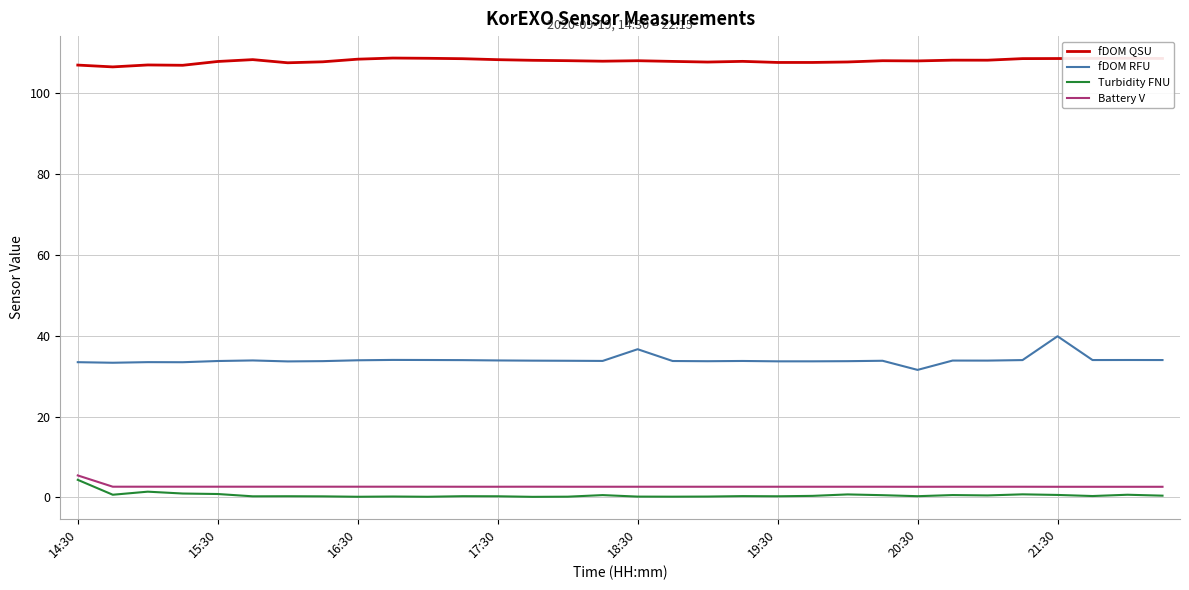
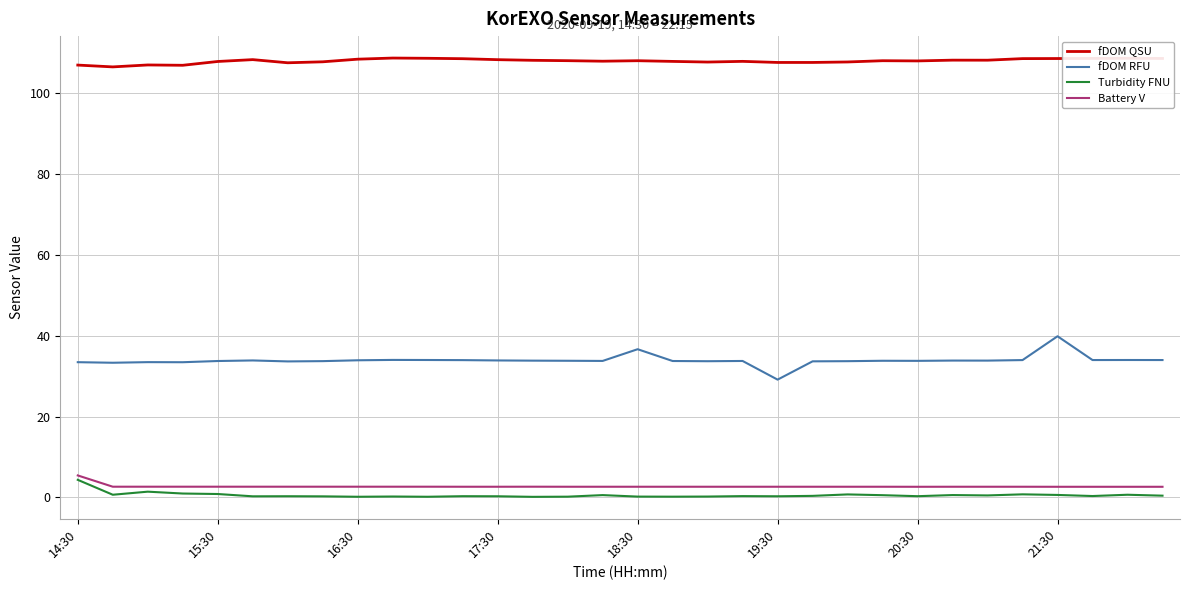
fDOM RFU, 19:30: 34 -> 29
fDOM RFU, 20:30: 32 -> 34
